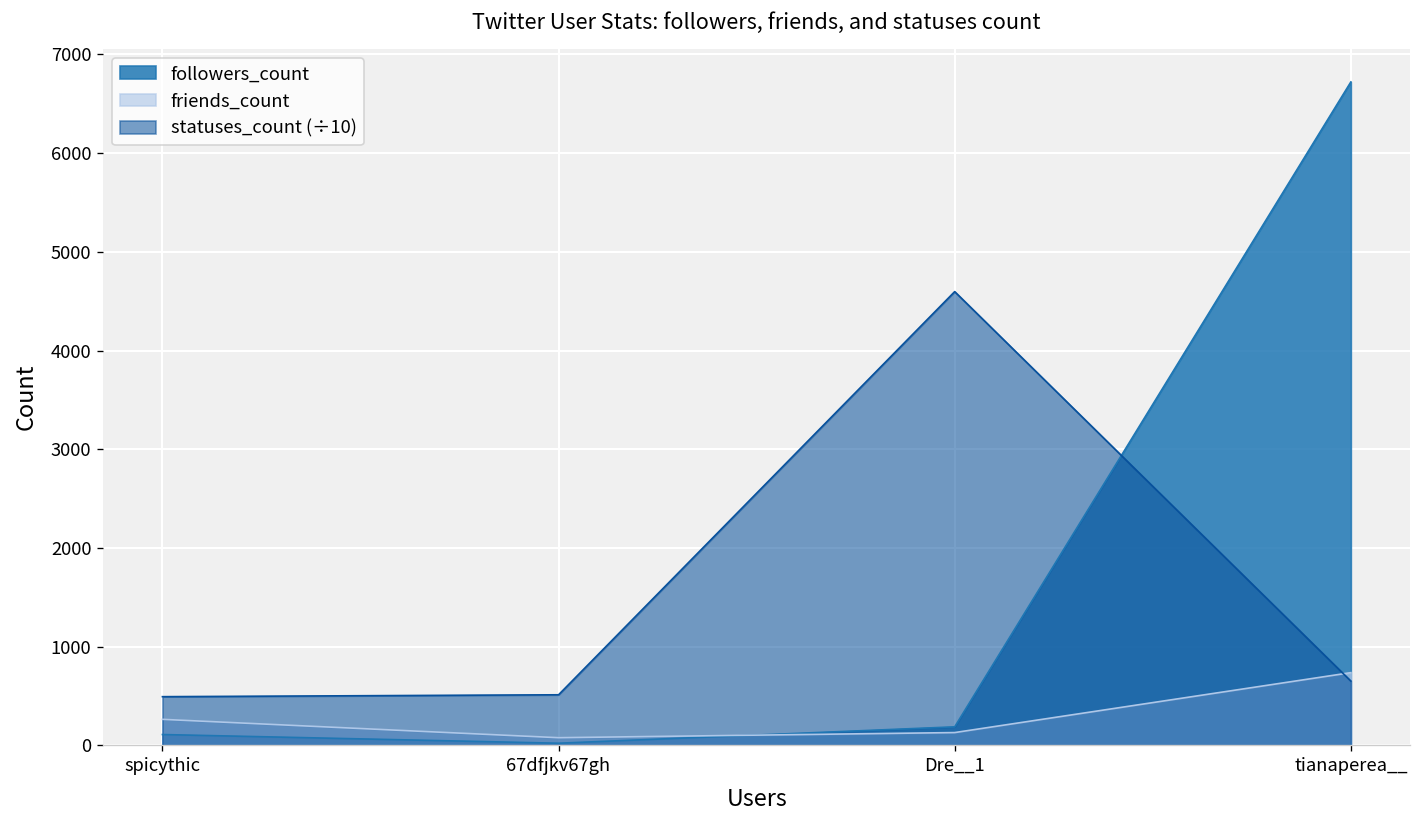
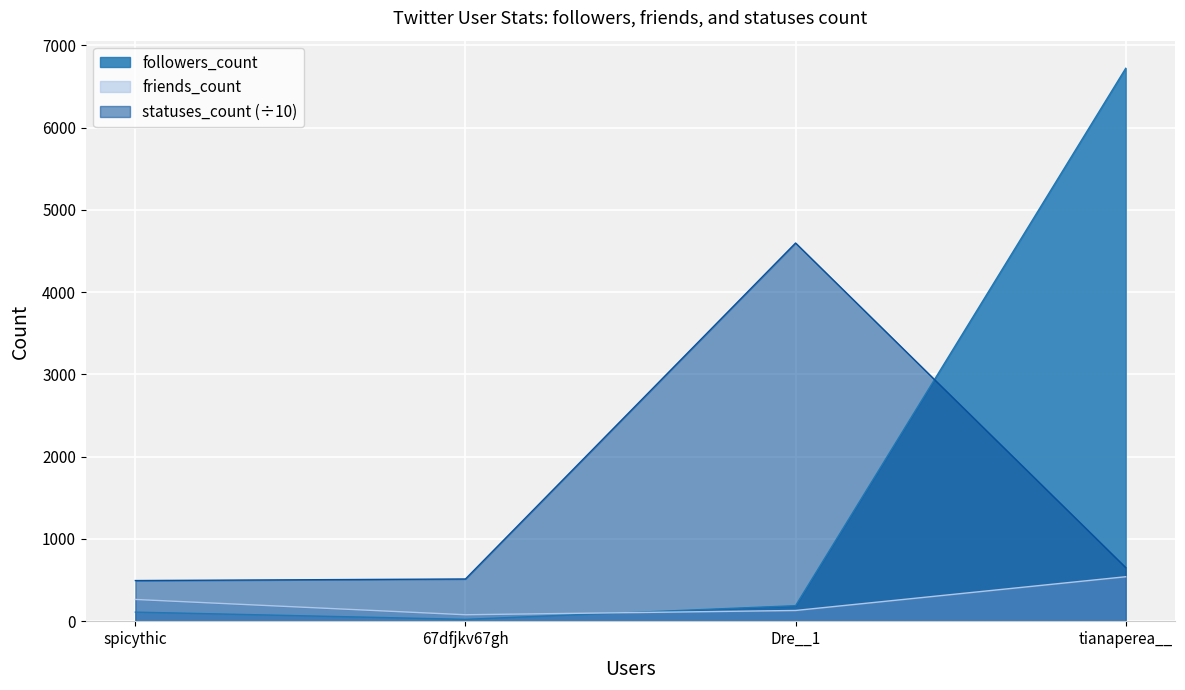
friends_count, tianaperea__: 700 -> 500
